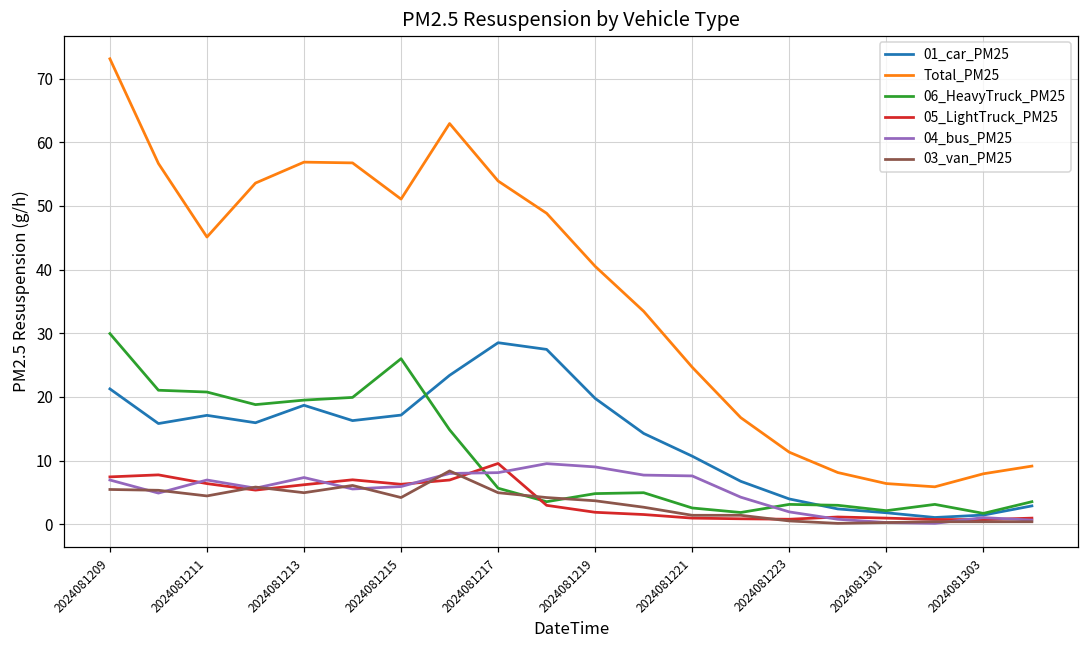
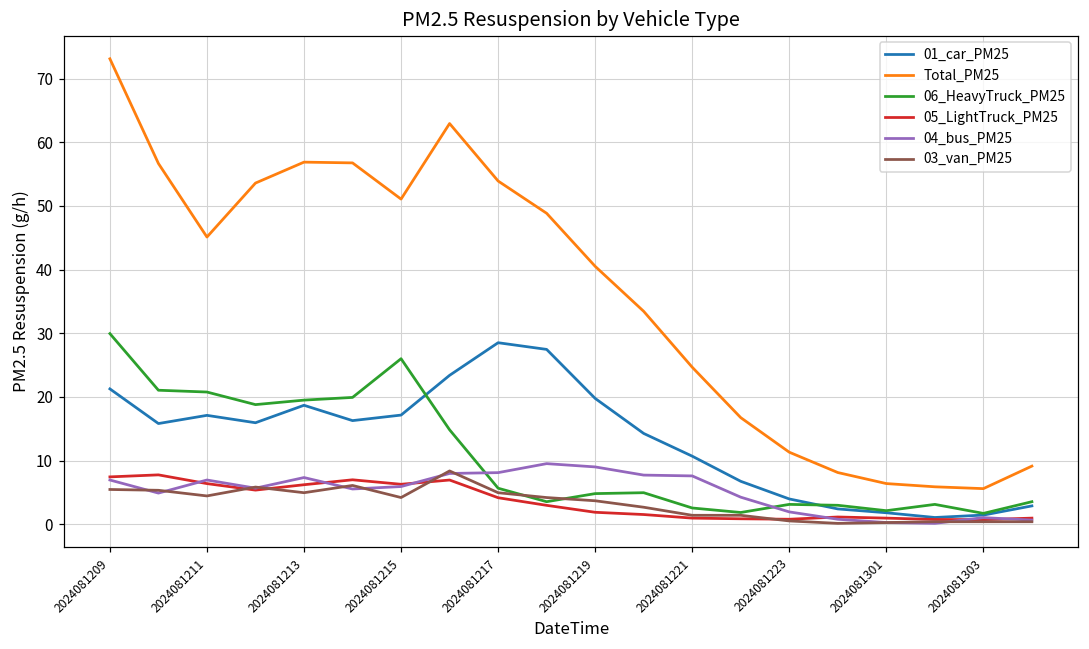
05_LightTruck_PM25, 2024081217: 10 -> 4
Total_PM25, 2024081303: 8 -> 6
